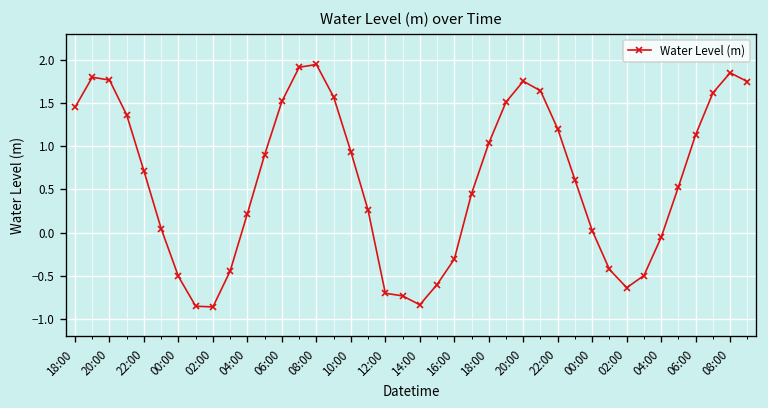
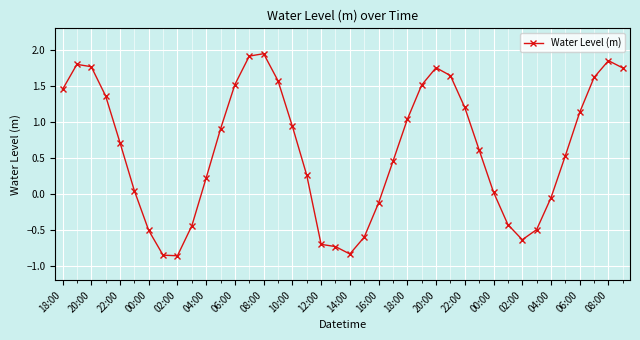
16:00: -0.3 -> -0.1
